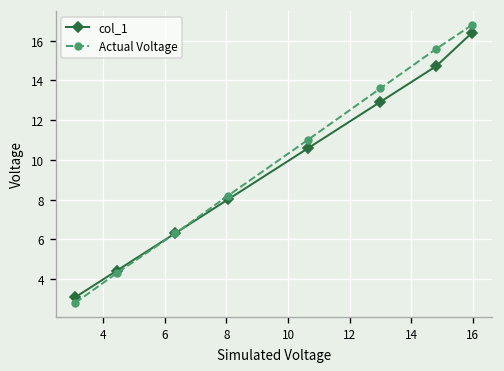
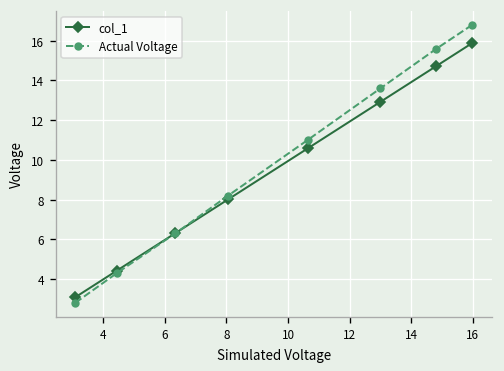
col_1, 16: 16.4 -> 15.9
